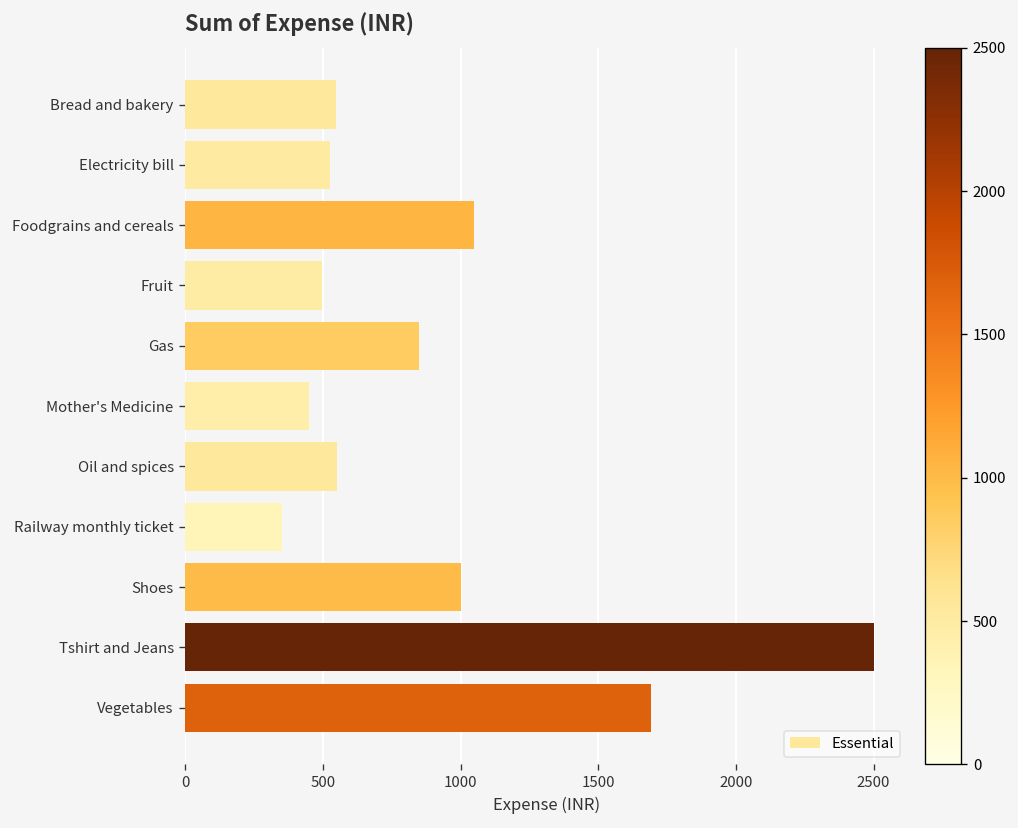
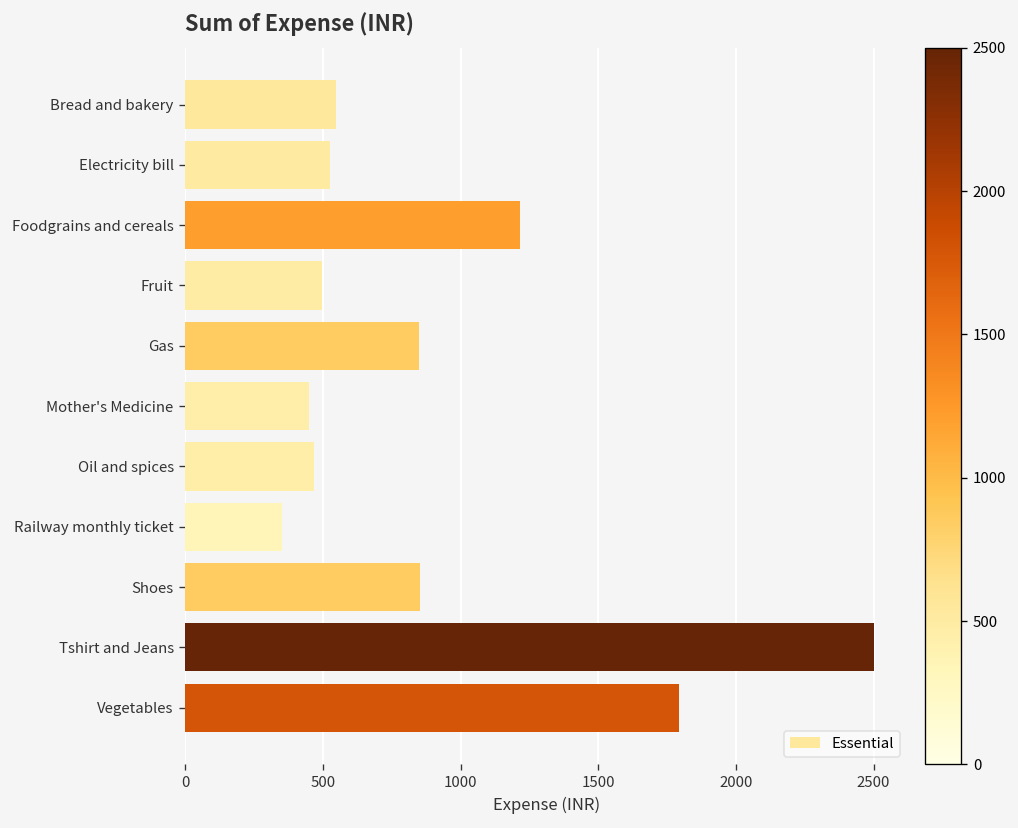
Foodgrains and cereals: 1050 -> 1220
Oil and spices: 550 -> 470
Shoes: 1000 -> 850
Vegetables: 1690 -> 1790
